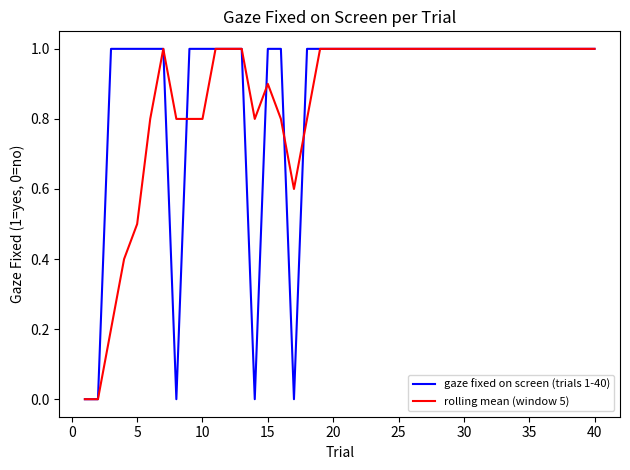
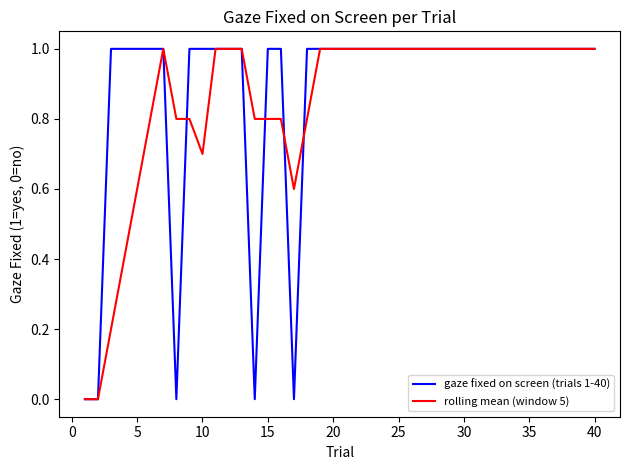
rolling mean (window 5), 5: 0.5 -> 0.6
rolling mean (window 5), 10: 0.8 -> 0.7
rolling mean (window 5), 15: 0.9 -> 0.8
